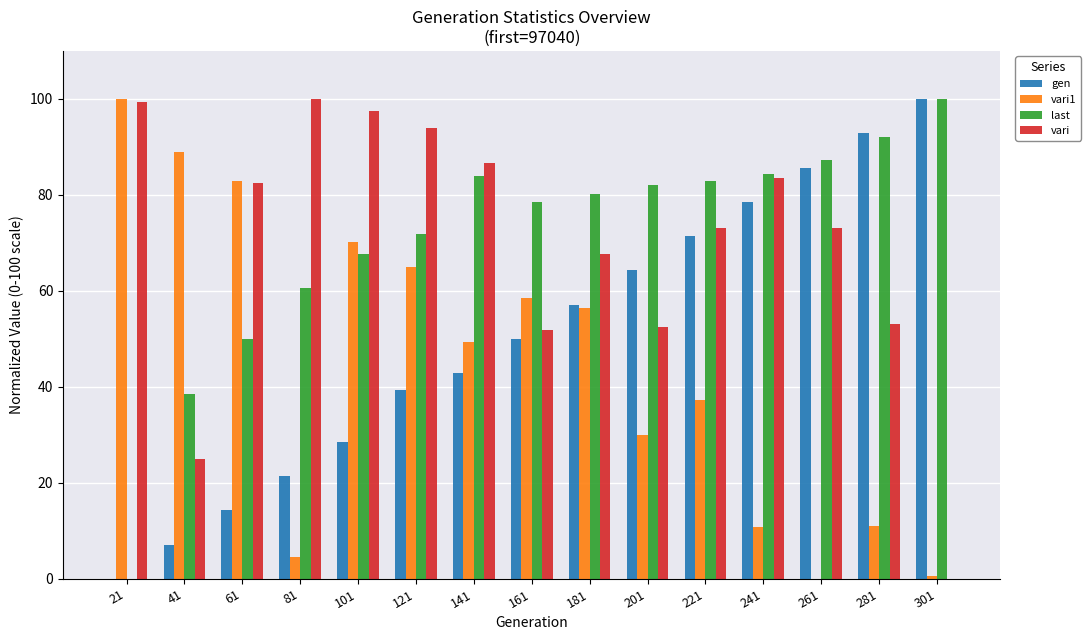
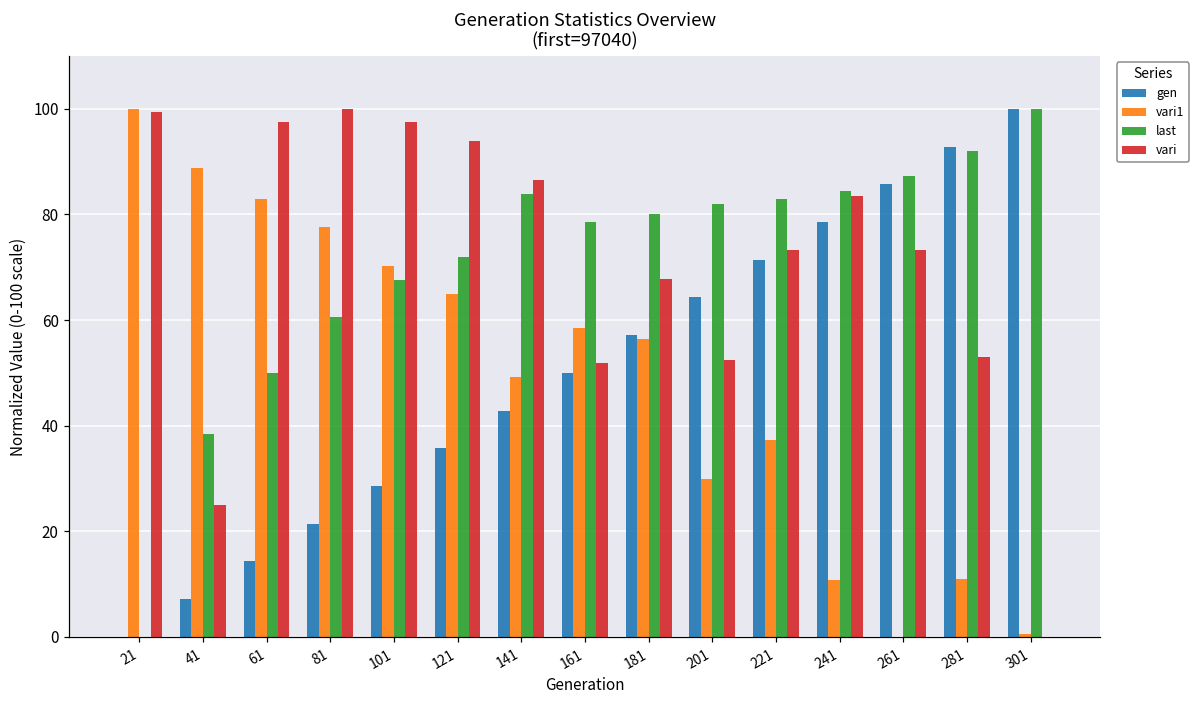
vari, 61: 82 -> 98
vari1, 81: 5 -> 78
gen, 121: 39 -> 36
